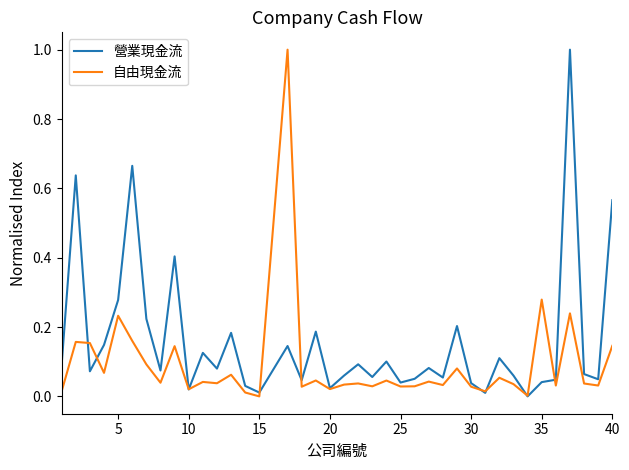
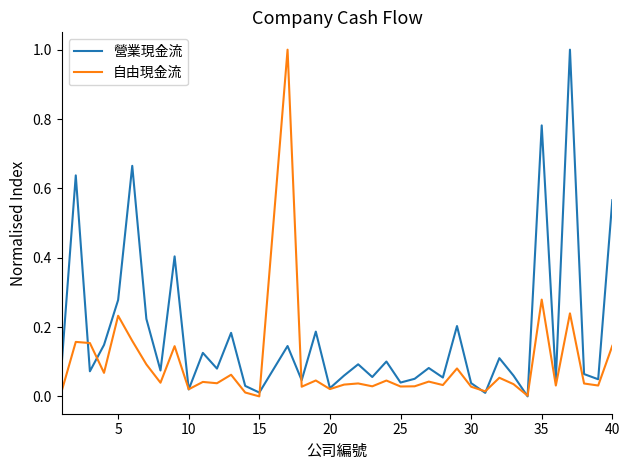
營業現金流, 35: 0.04 -> 0.78
